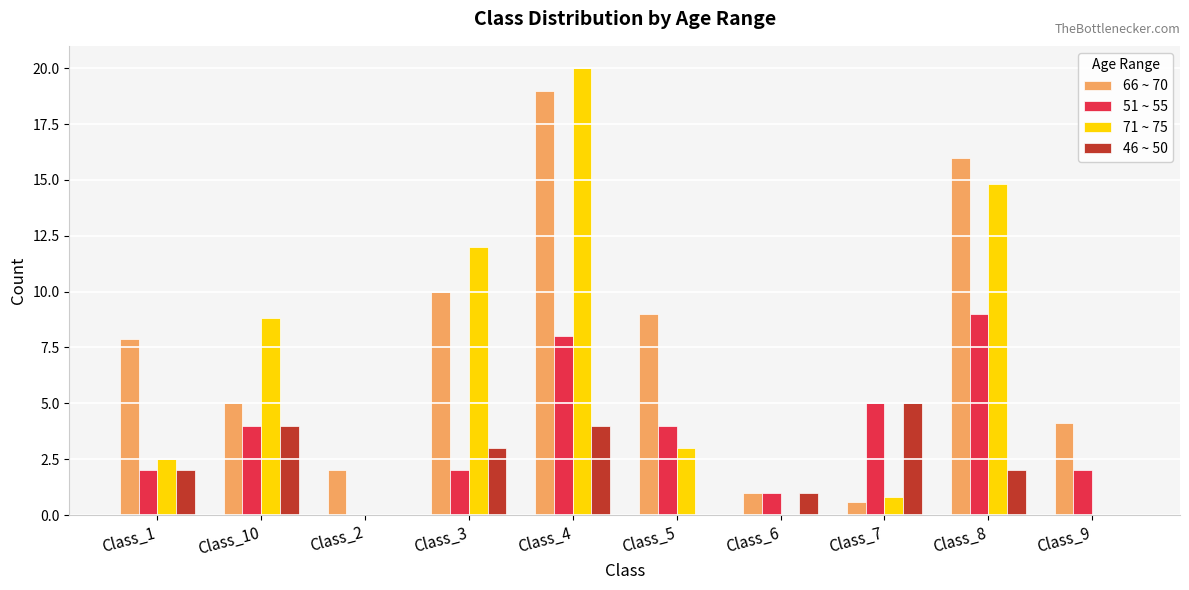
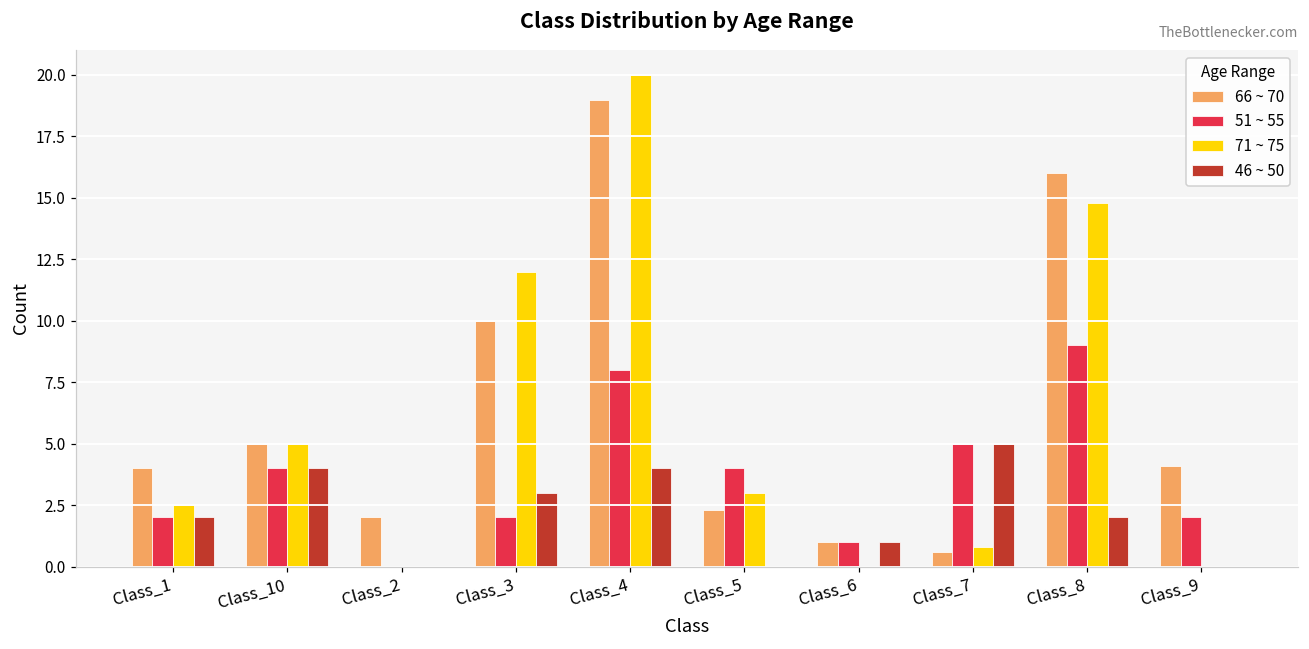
66 ~ 70, Class_1: 7.9 -> 4.0
71 ~ 75, Class_10: 8.8 -> 5.0
66 ~ 70, Class_5: 9.0 -> 2.3
